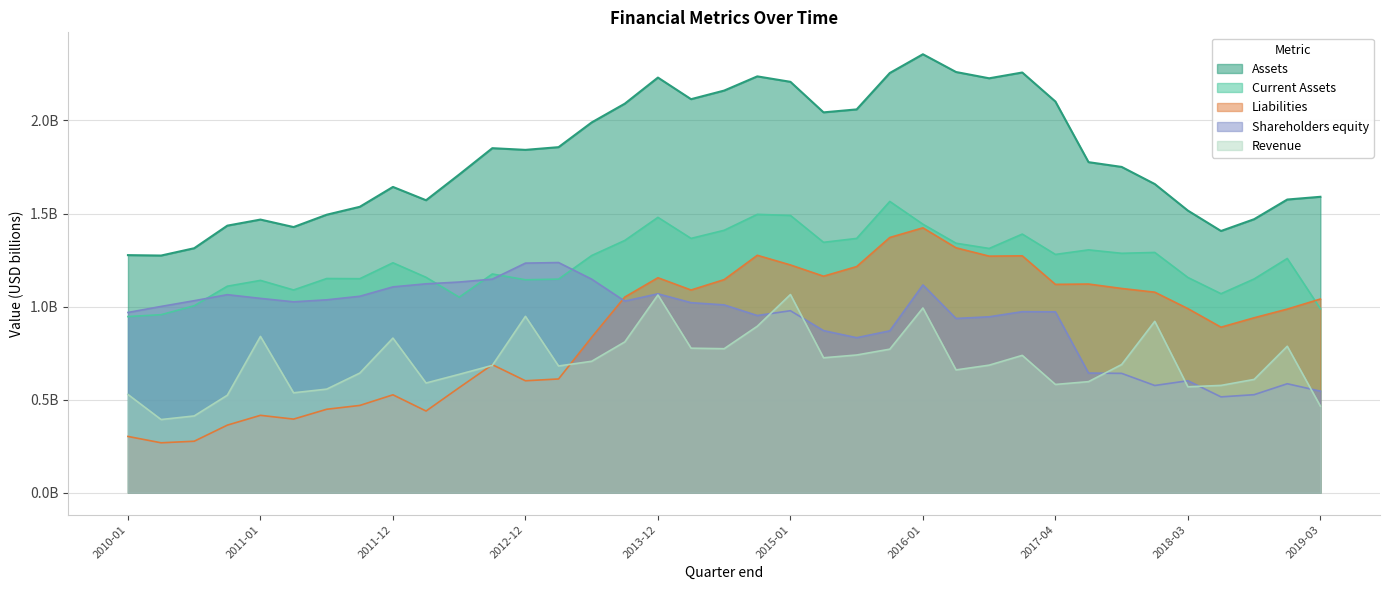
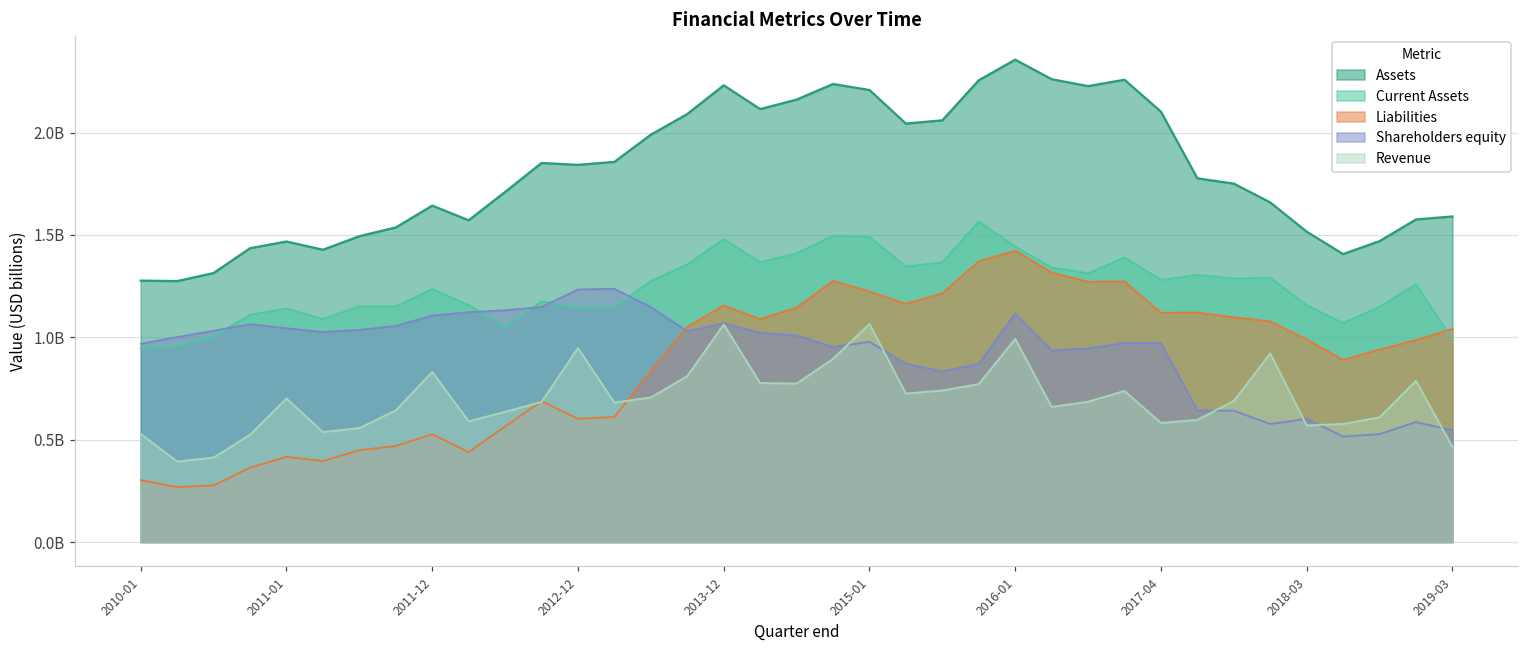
Revenue, 2011-01: 840000000 -> 700000000
